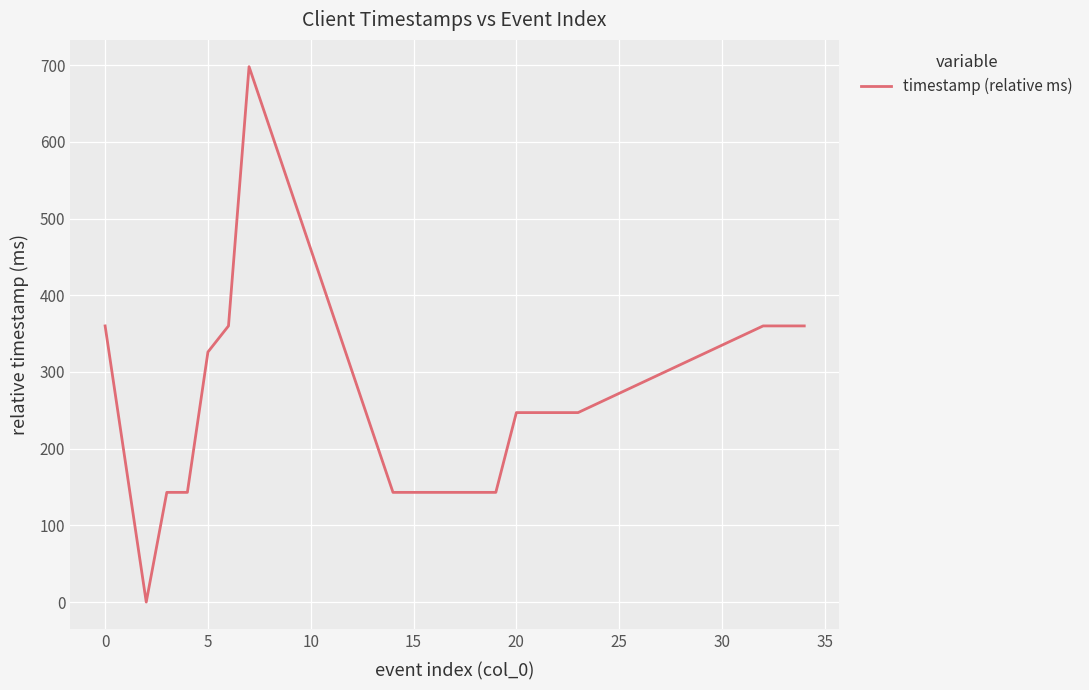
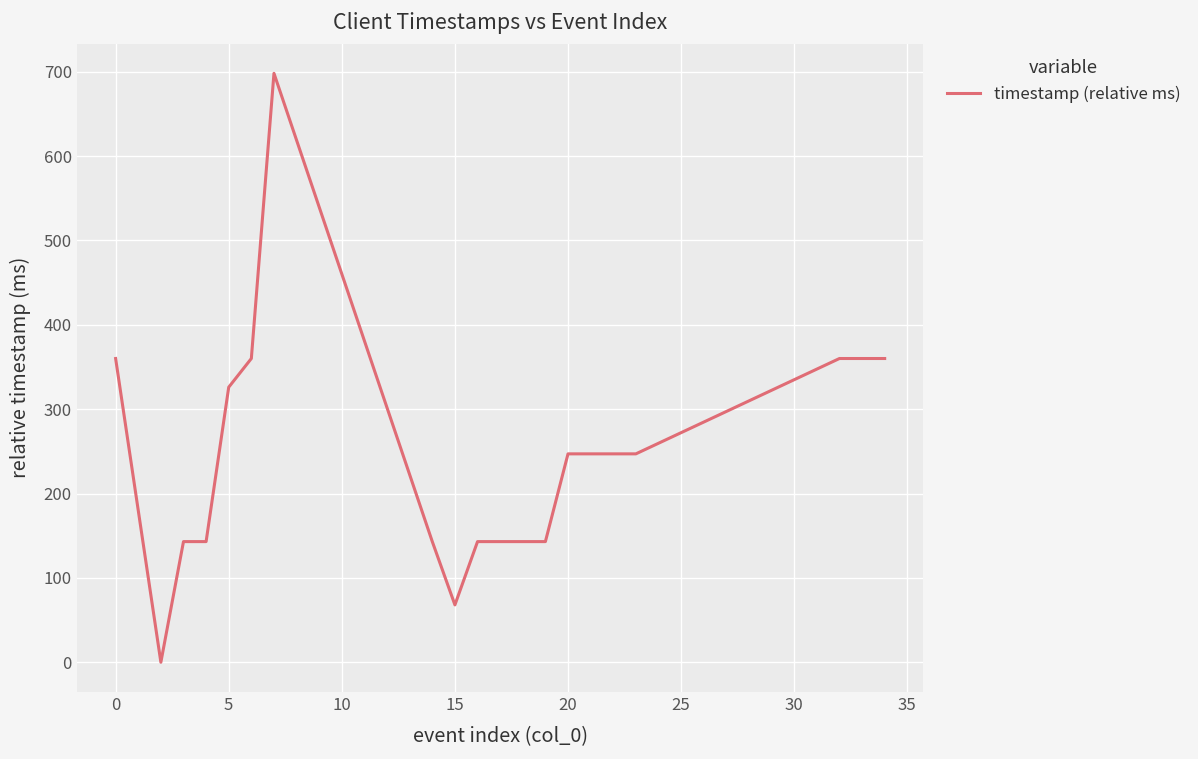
15: 140 -> 70
